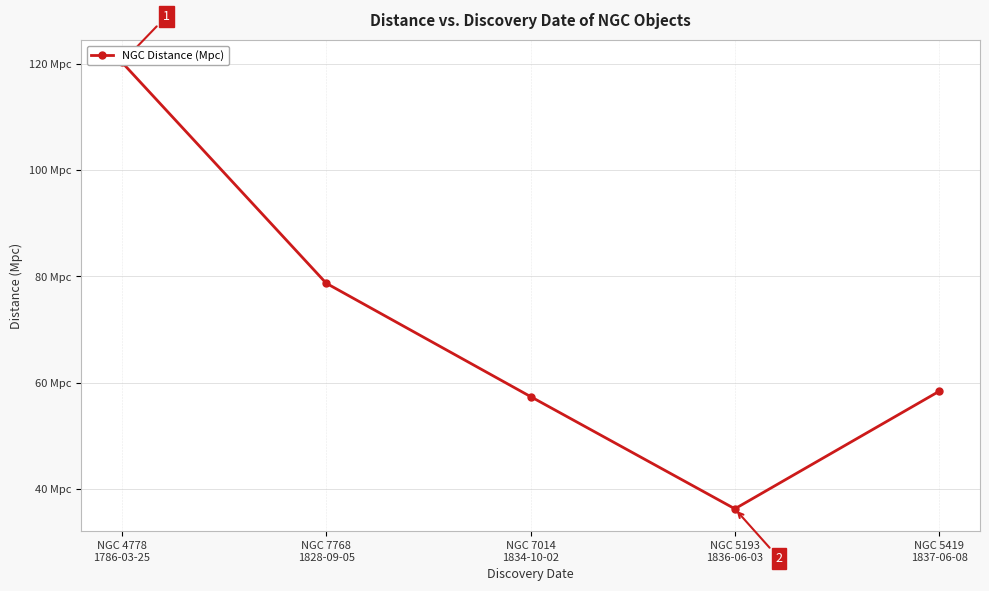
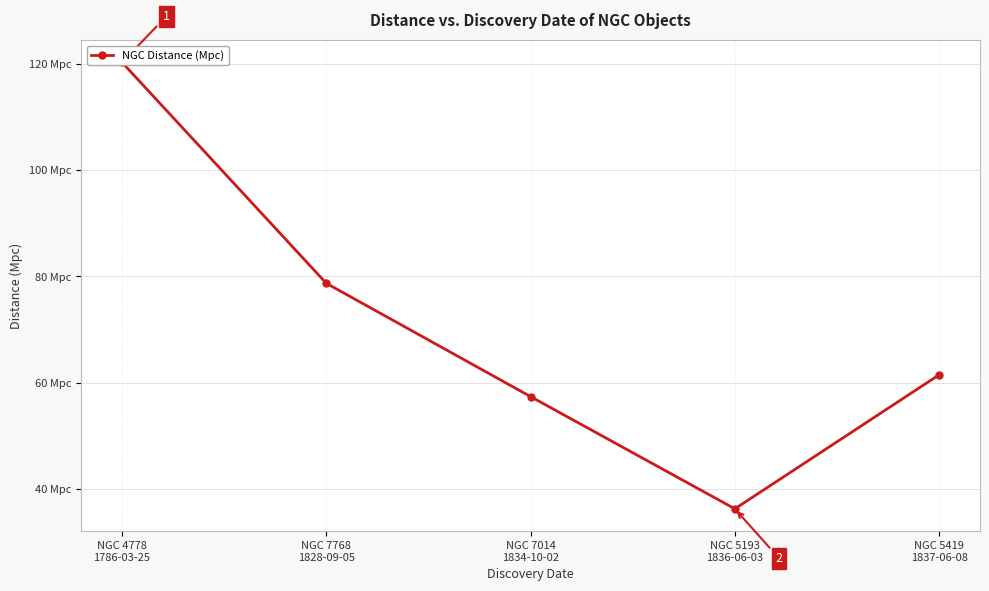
NGC 5419 1837-06-08: 58 Mpc -> 62 Mpc
